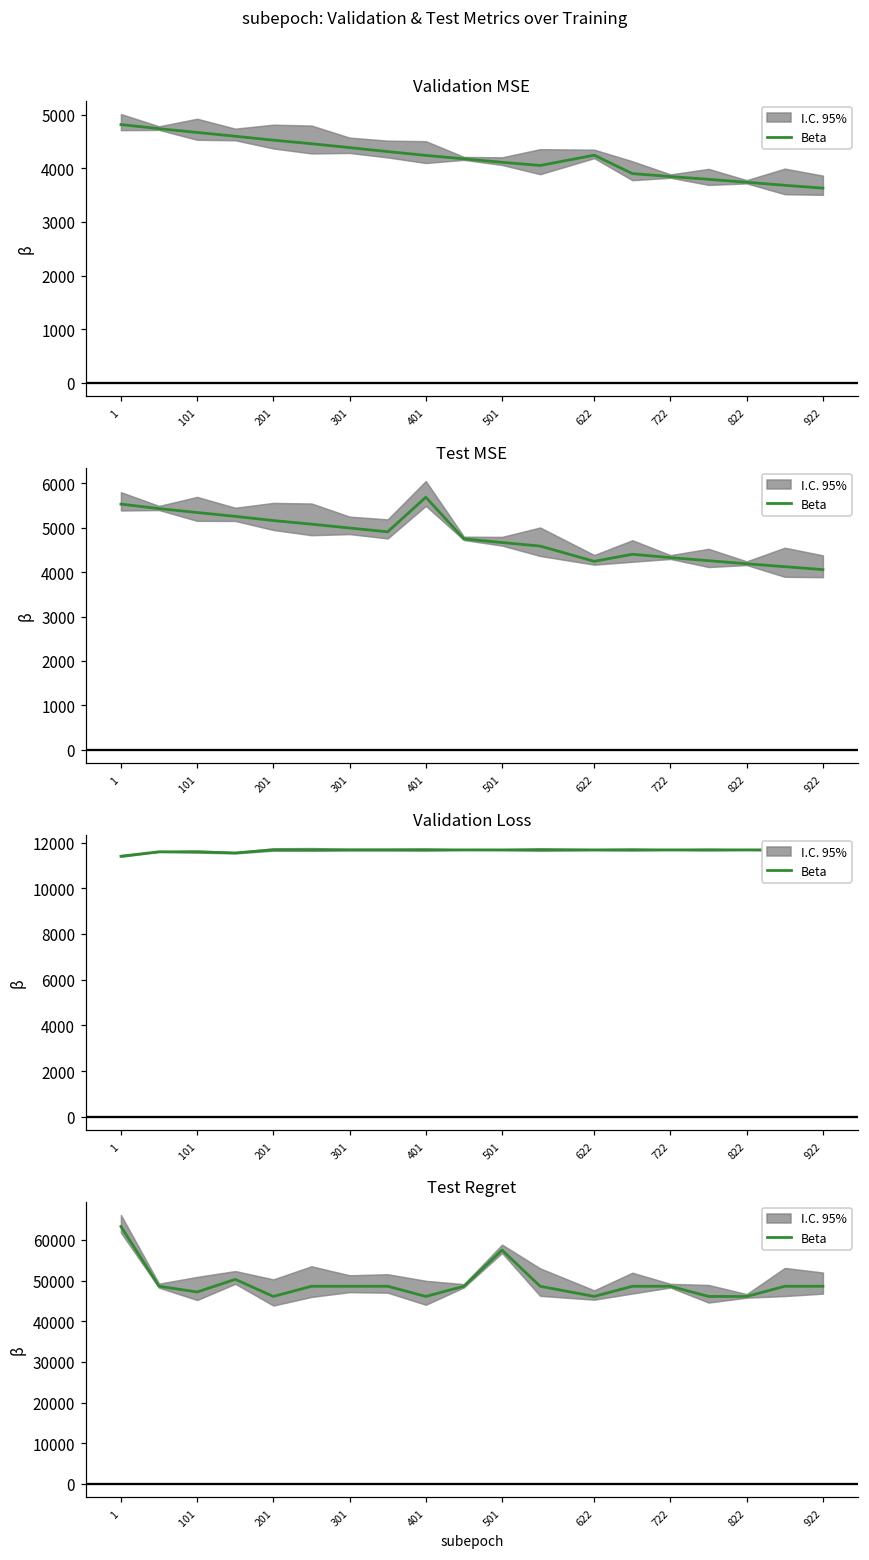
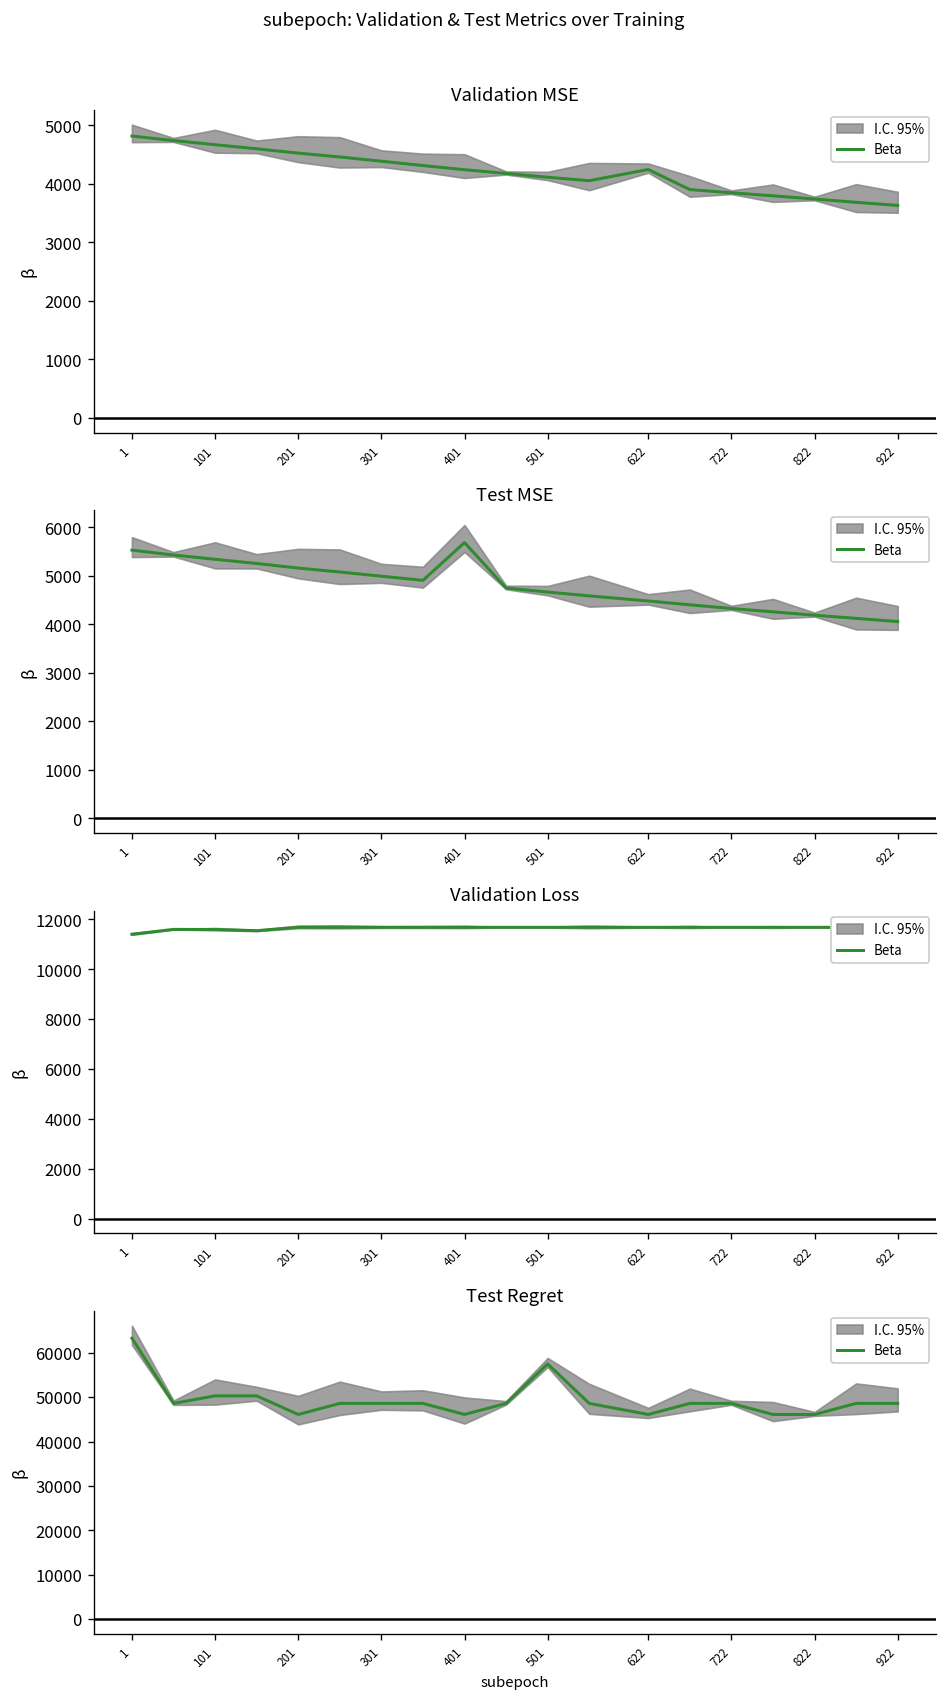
Test MSE, Beta, 622: 4200 -> 4500
Test Regret, Beta, 101: 47000 -> 50000
